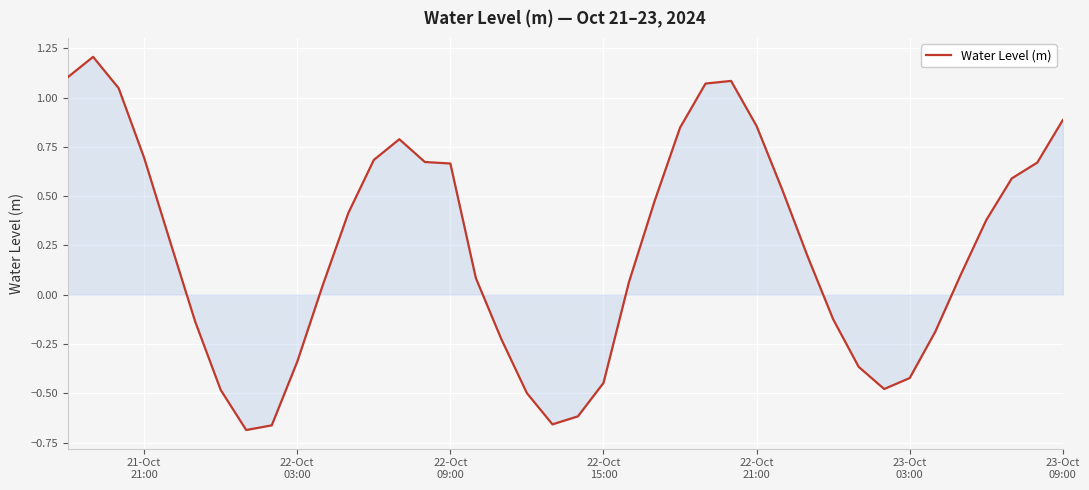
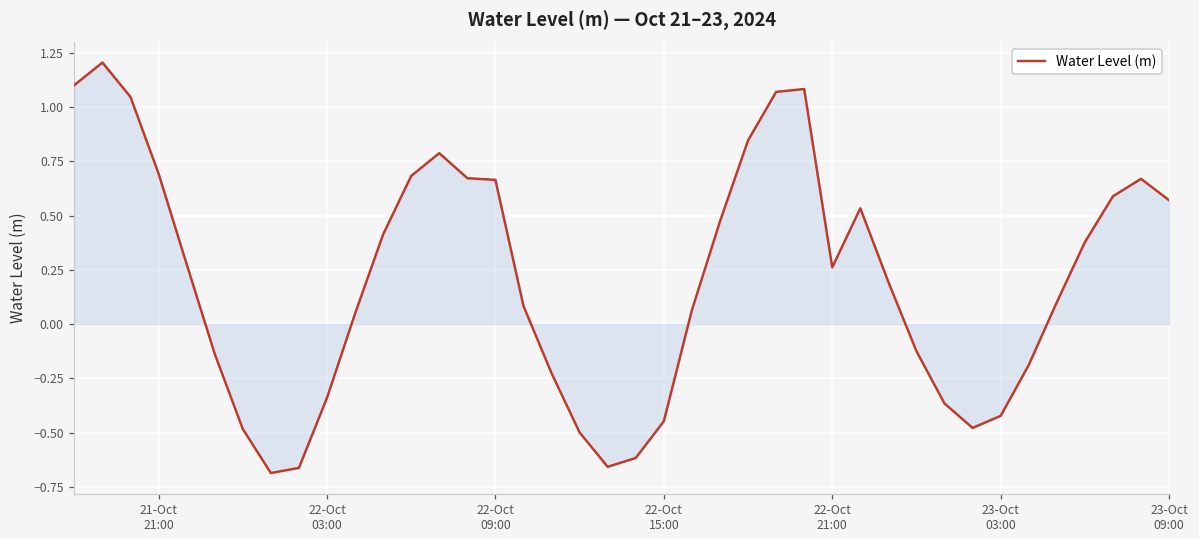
Water Level (m), 22-Oct 21:00: 0.86 -> 0.26
Water Level (m), 23-Oct 09:00: 0.89 -> 0.57
